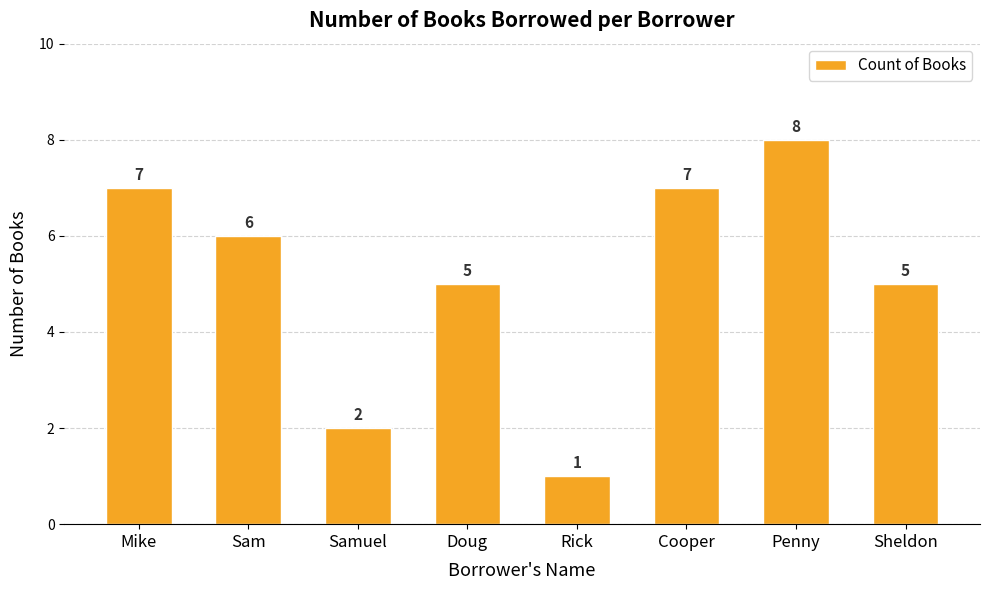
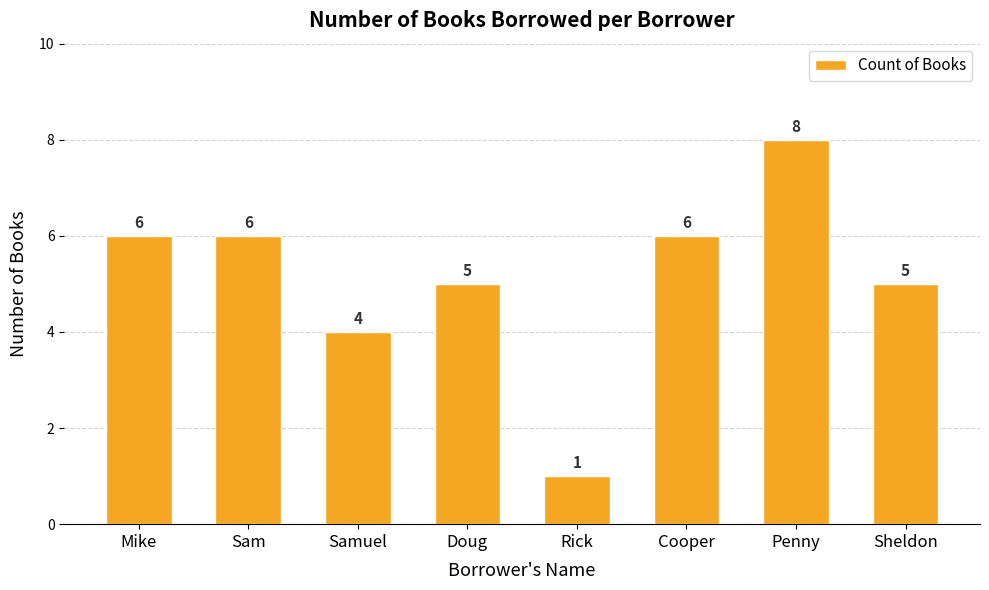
Mike: 7 -> 6
Samuel: 2 -> 4
Cooper: 7 -> 6
